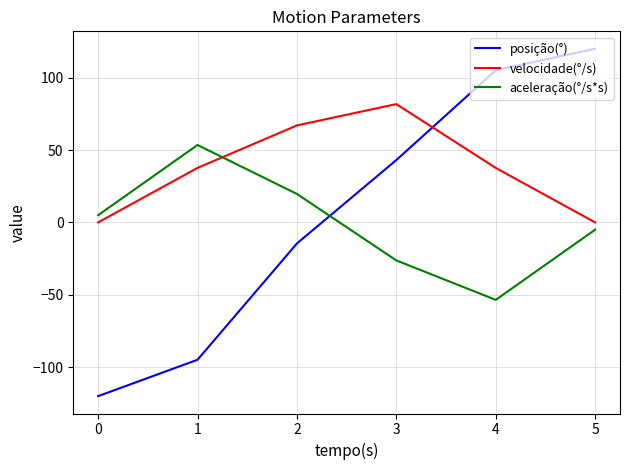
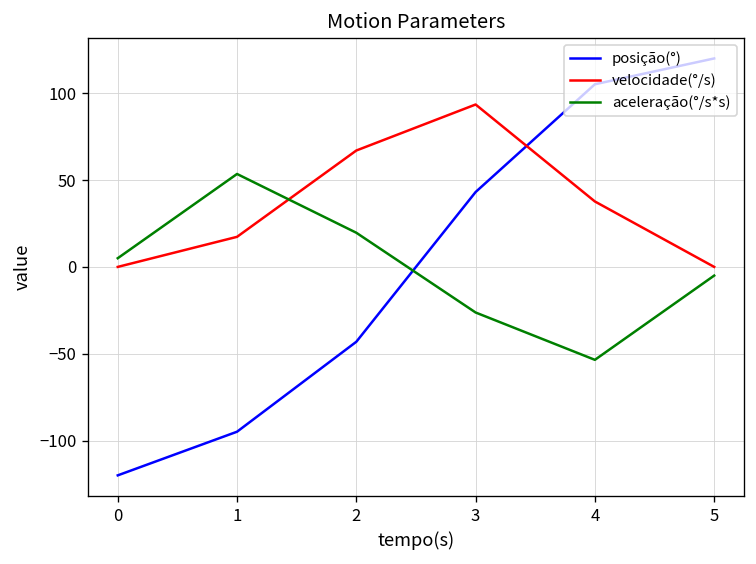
velocidade(°/s), 1: 38 -> 17
posição(°), 2: -15 -> -43
velocidade(°/s), 3: 82 -> 93
